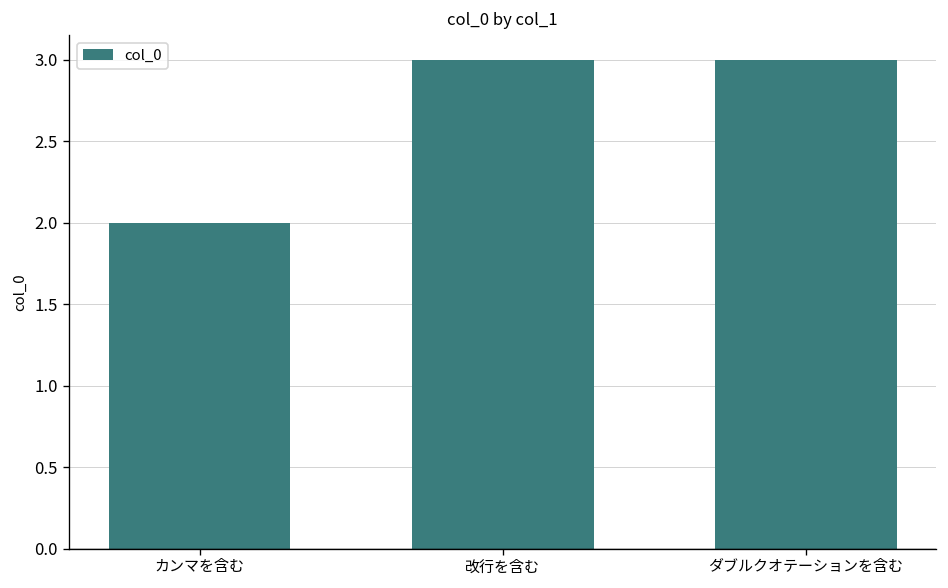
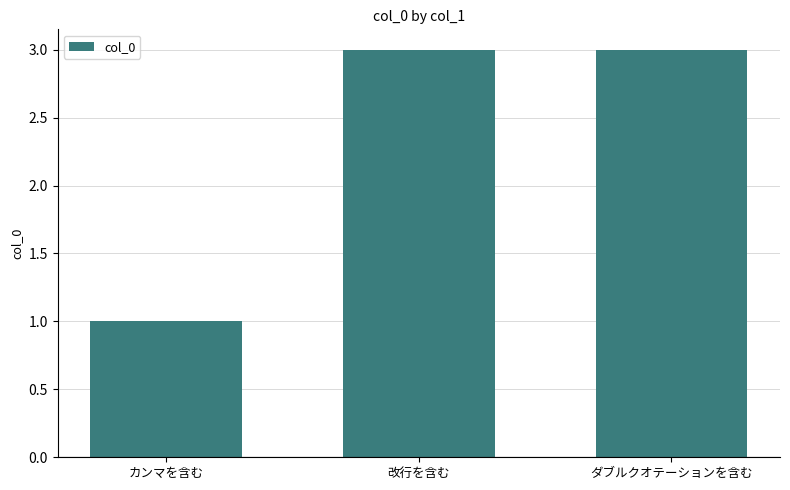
カンマを含む: 2 -> 1
